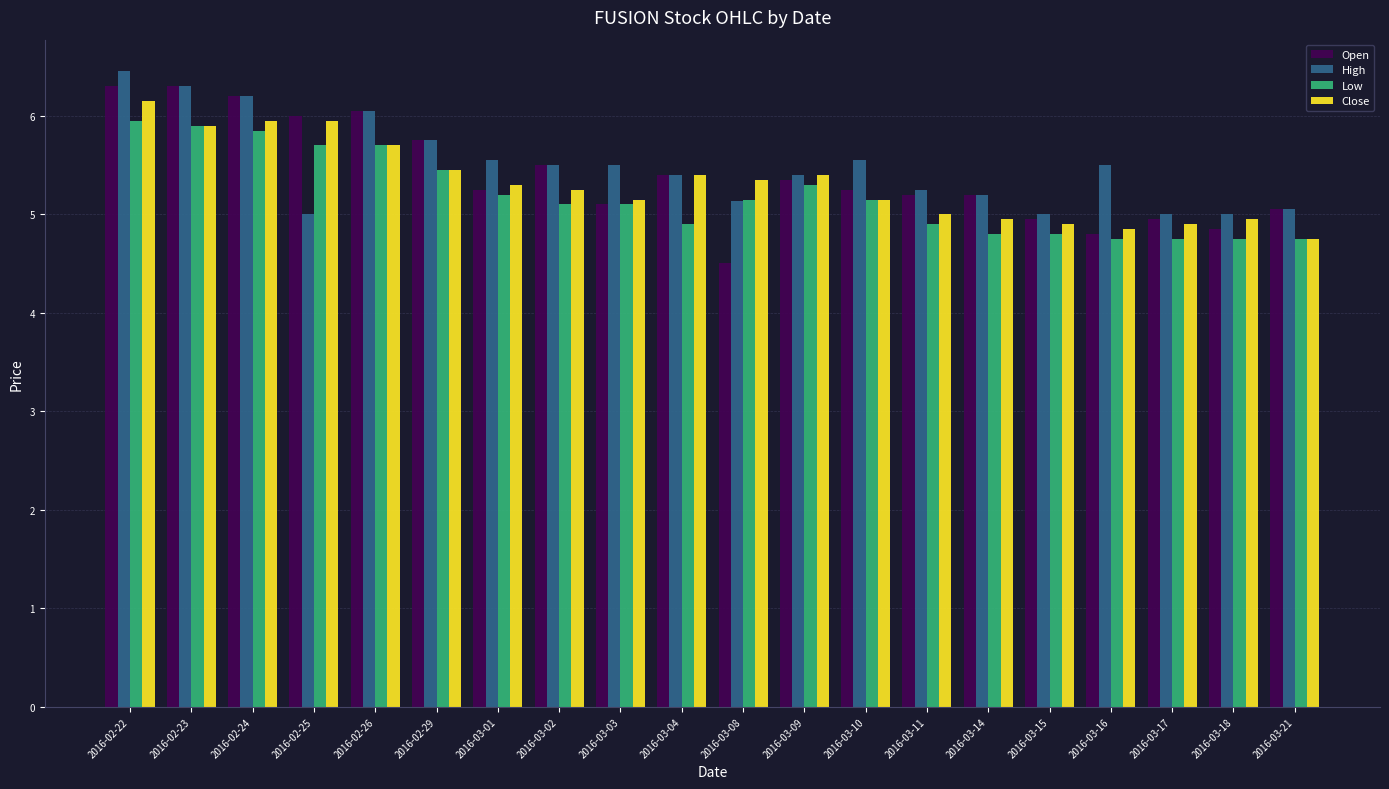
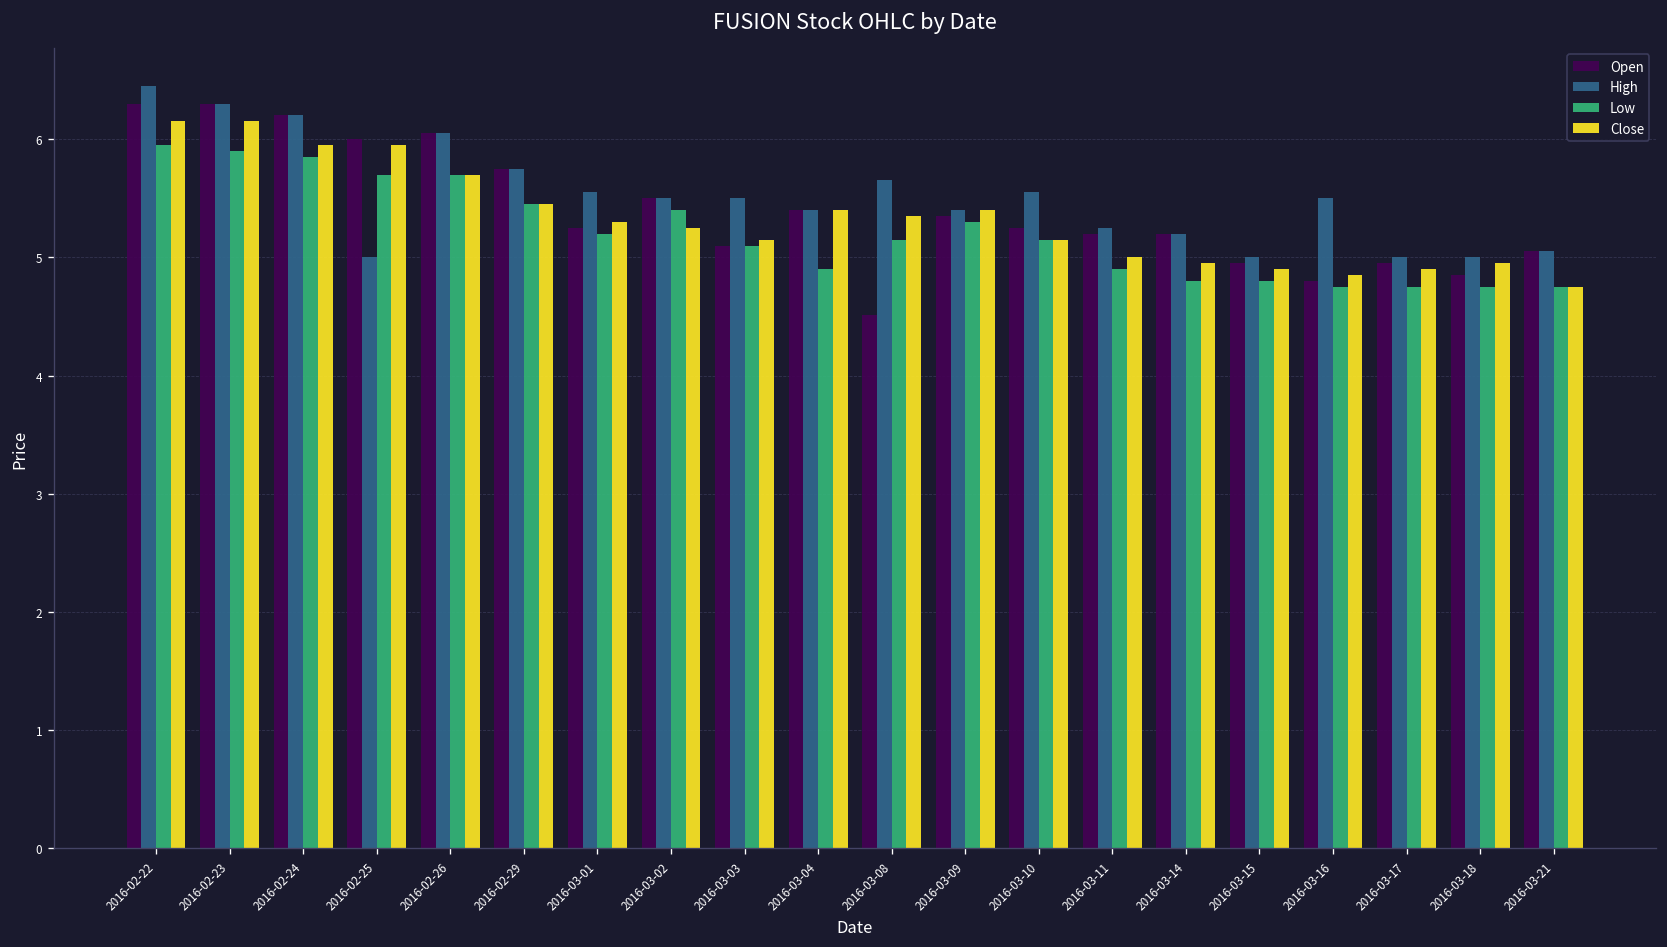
Close, 2016-02-23: 5.9 -> 6.2
Low, 2016-03-02: 5.1 -> 5.4
High, 2016-03-08: 5.1 -> 5.7
